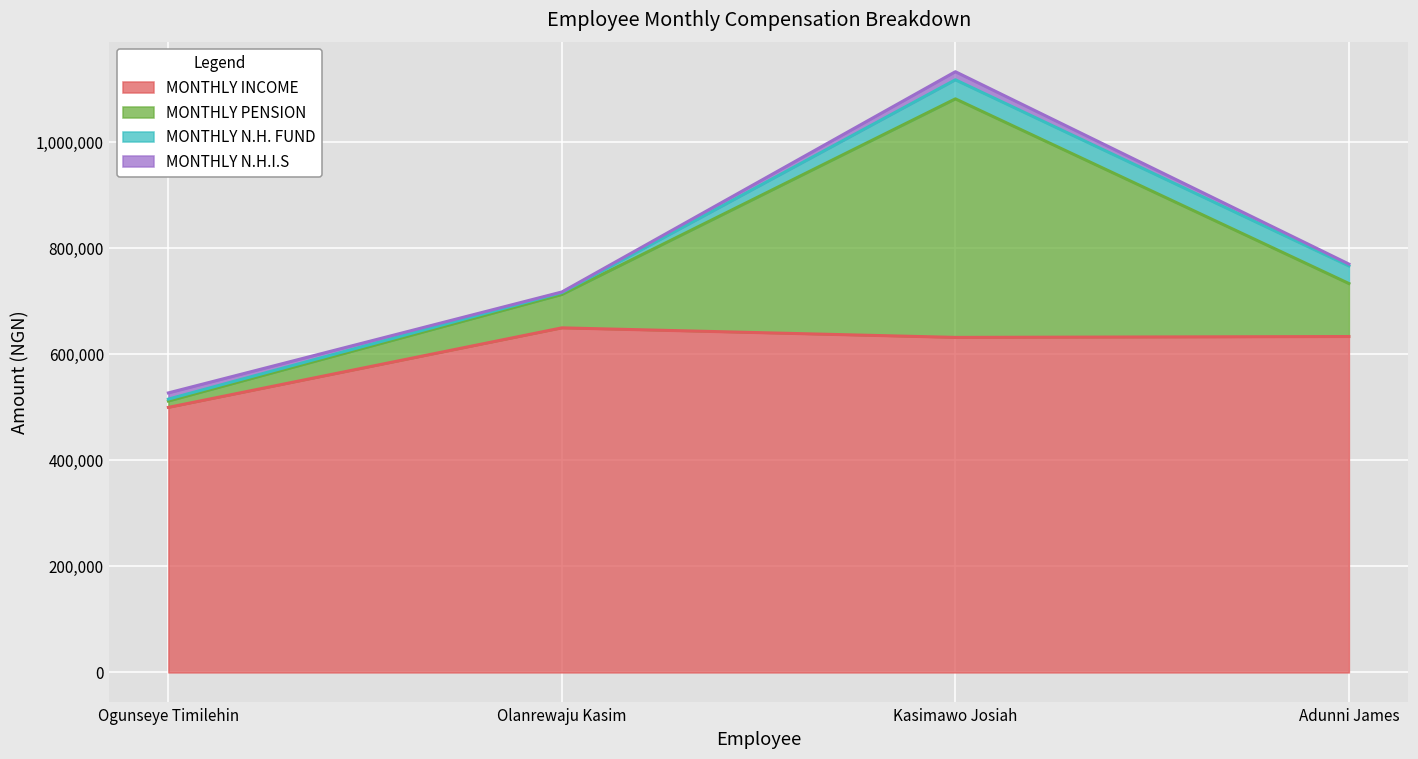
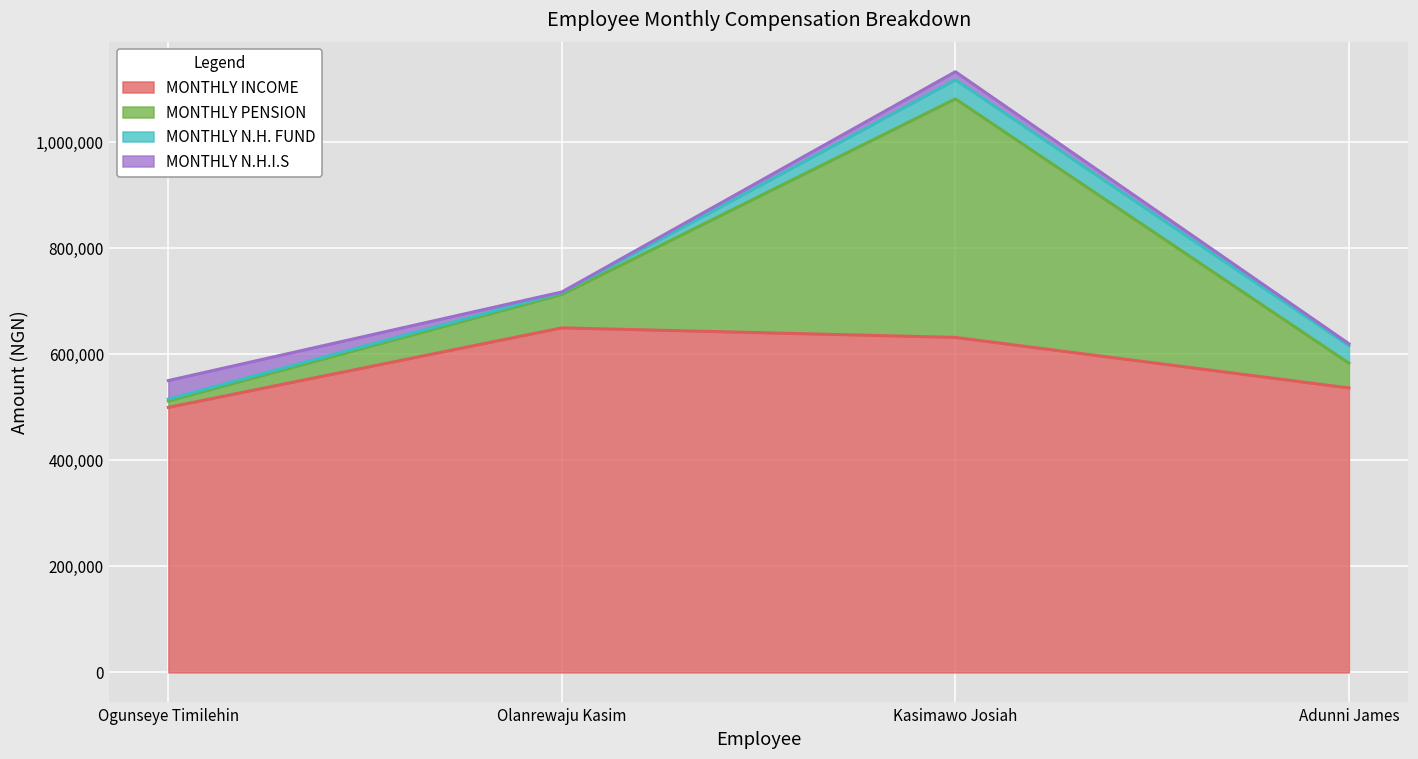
MONTHLY N.H.I.S, Ogunseye Timilehin: 10,000 -> 40,000
MONTHLY INCOME, Adunni James: 630,000 -> 540,000
MONTHLY PENSION, Adunni James: 100,000 -> 50,000
